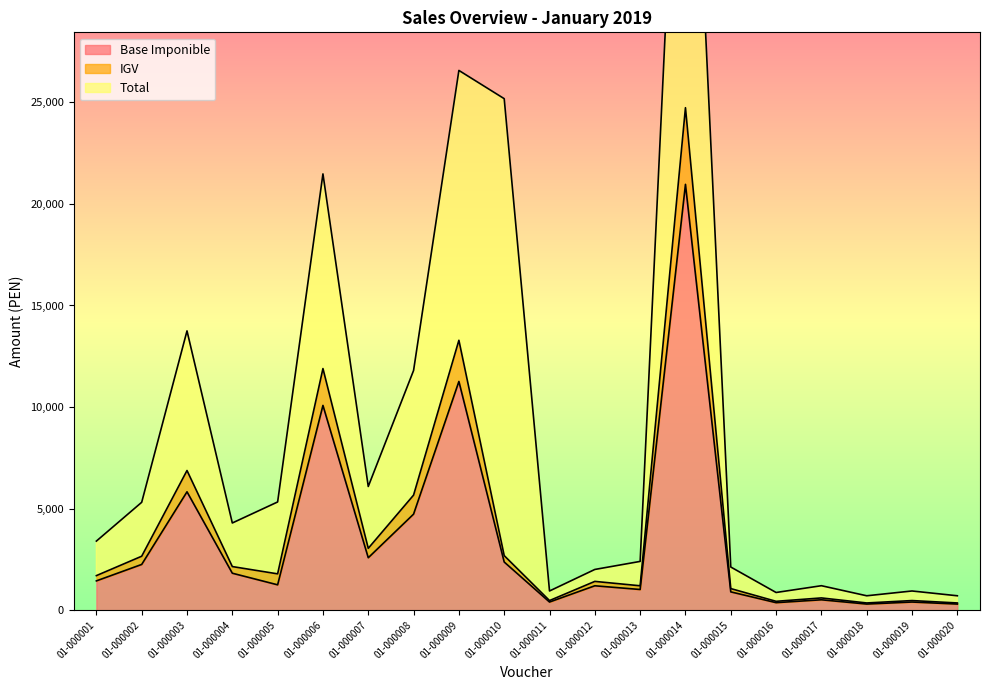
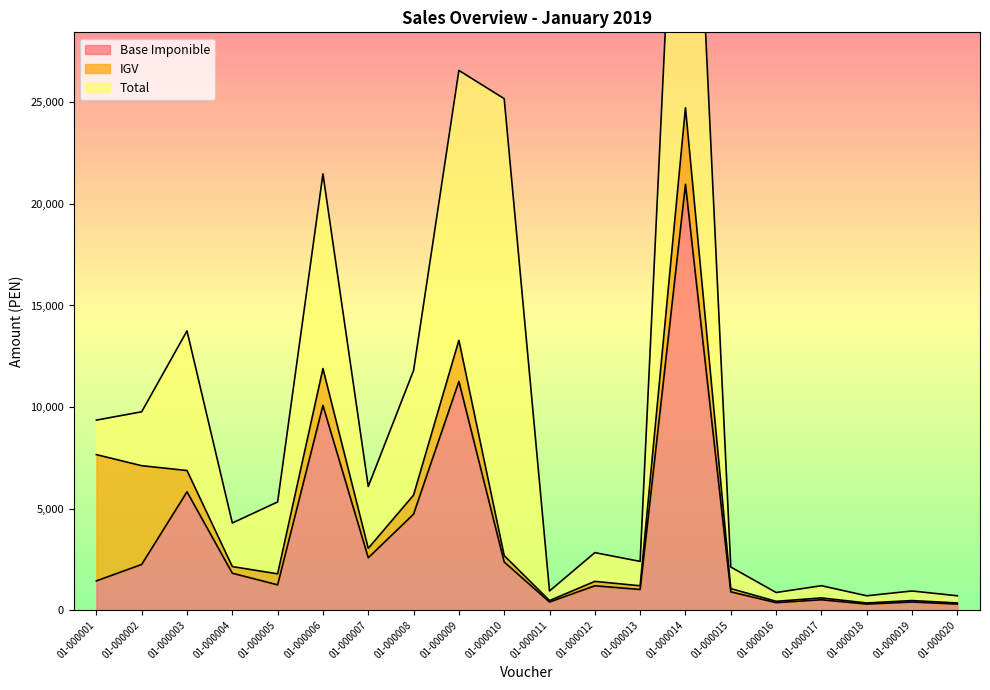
IGV, 01-000001: 300 -> 6,200
IGV, 01-000002: 400 -> 4,900
Total, 01-000012: 600 -> 1,400
